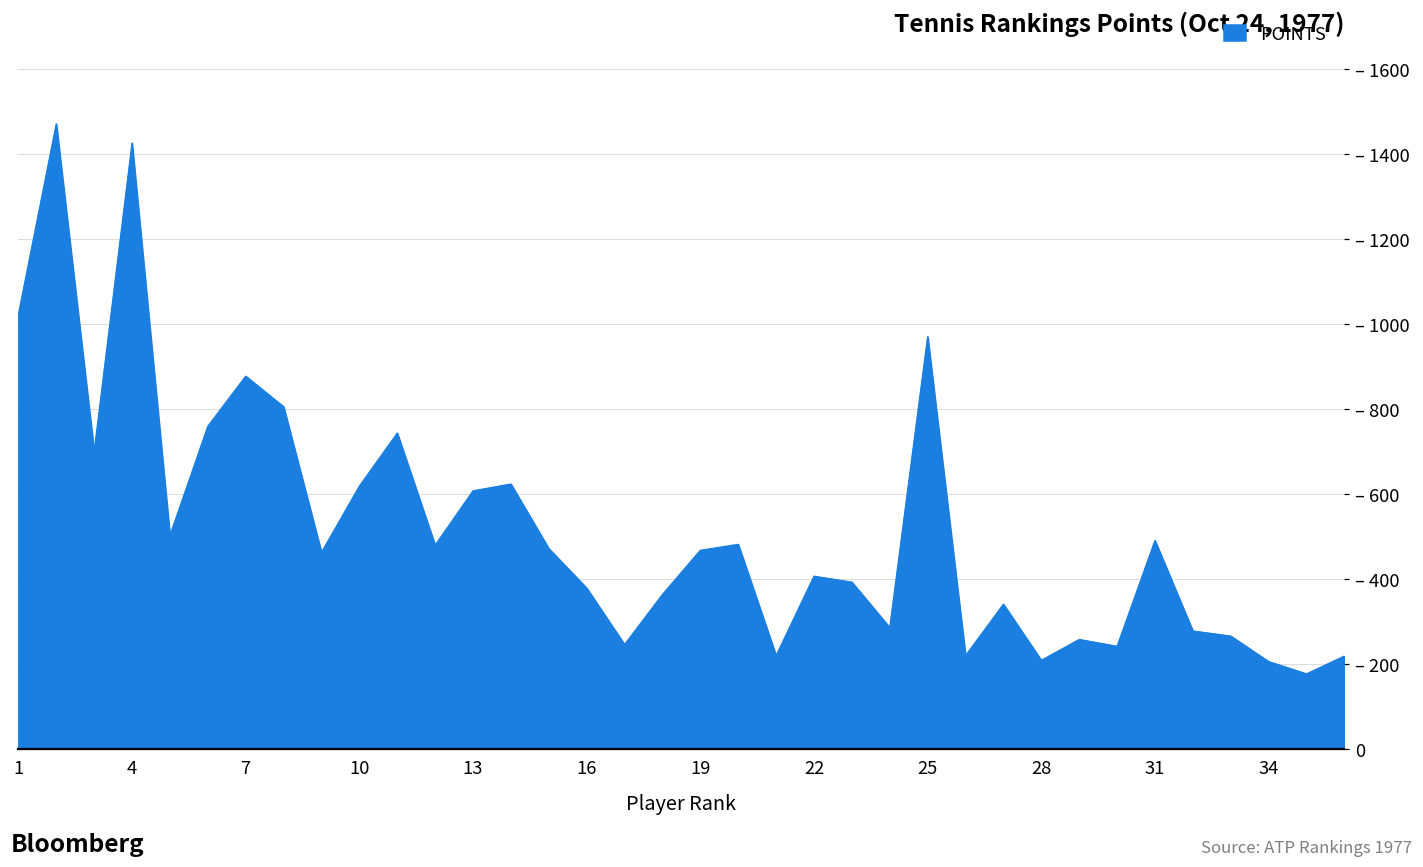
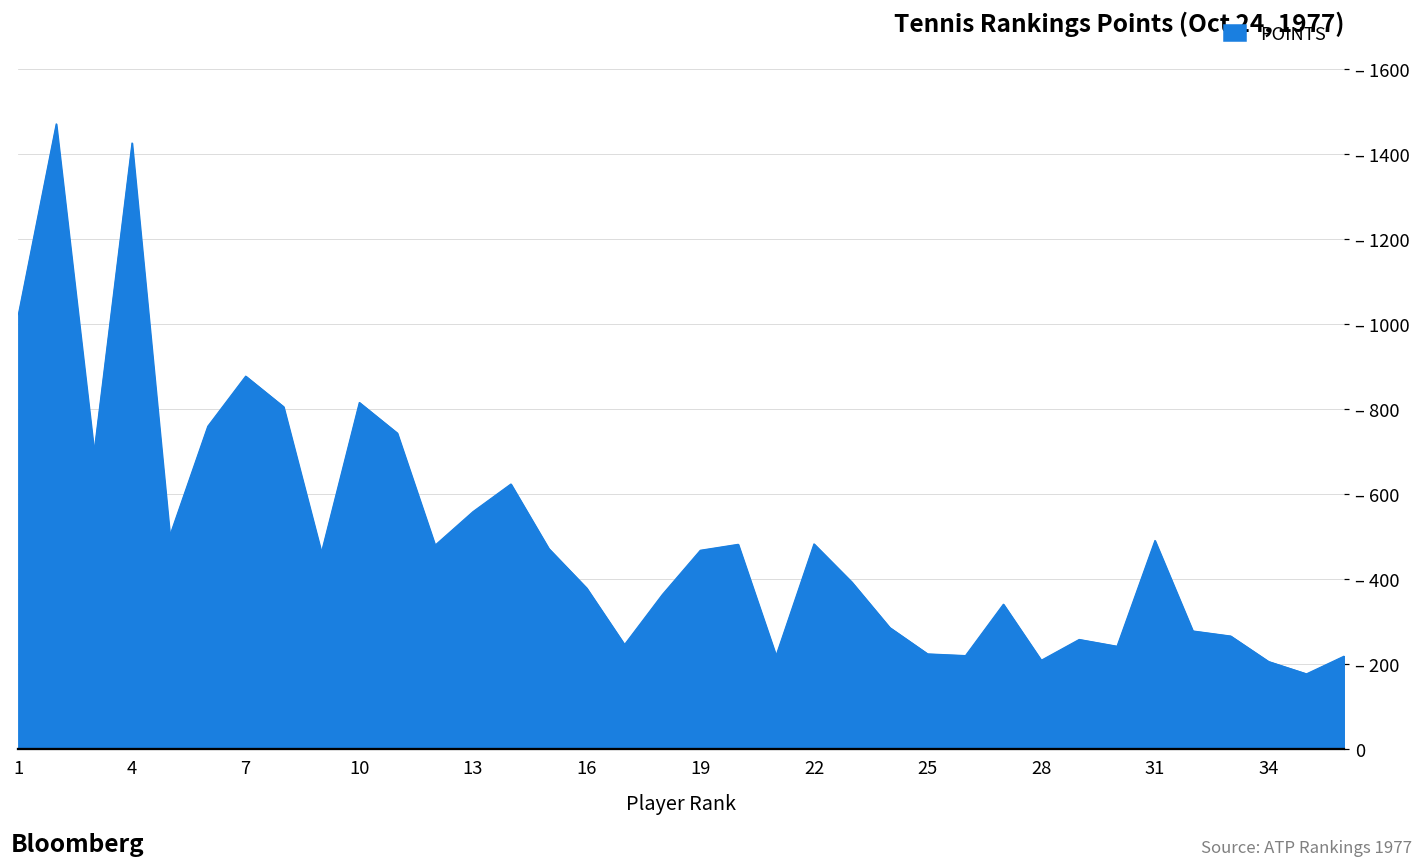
10: – 620 -> – 820
13: – 610 -> – 560
22: – 410 -> – 480
25: – 970 -> – 220
